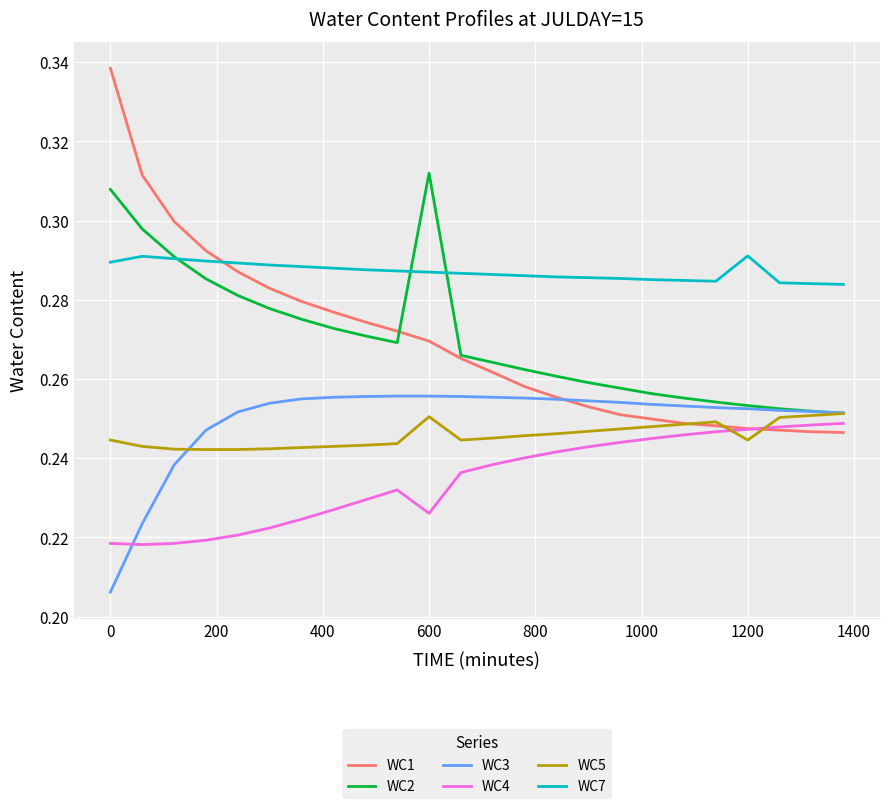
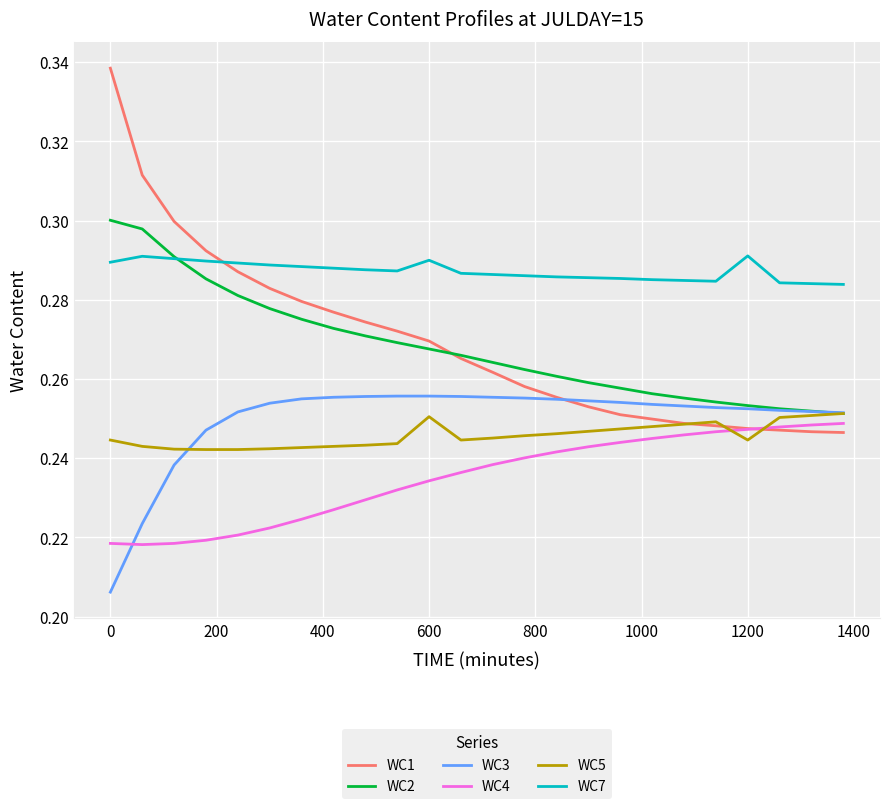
WC2, 0: 0.308 -> 0.300
WC2, 600: 0.312 -> 0.268
WC4, 600: 0.226 -> 0.234
WC7, 600: 0.287 -> 0.290
